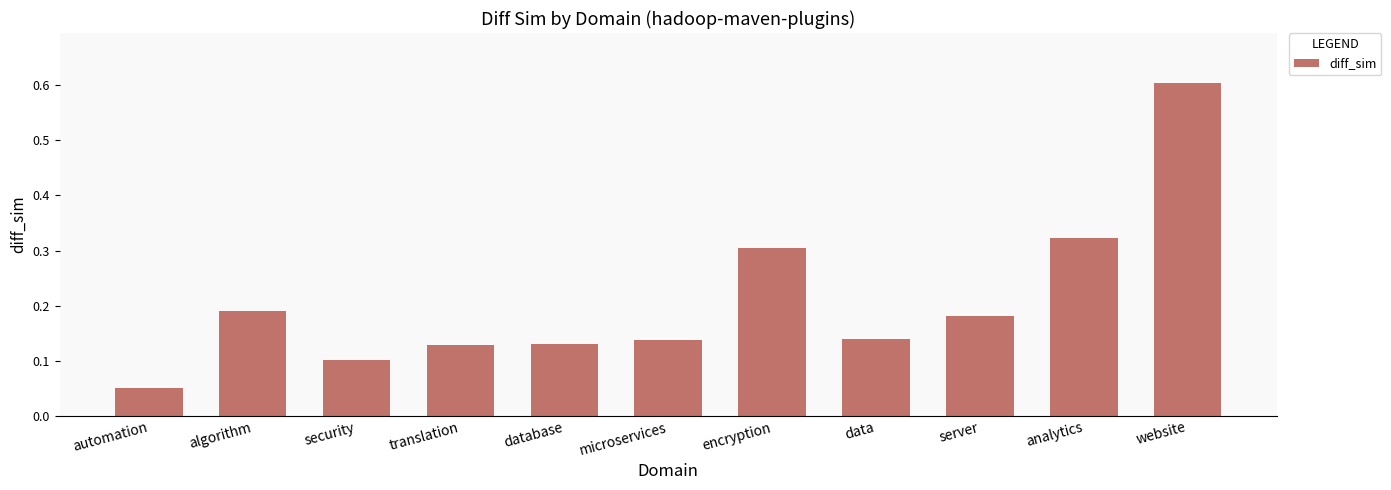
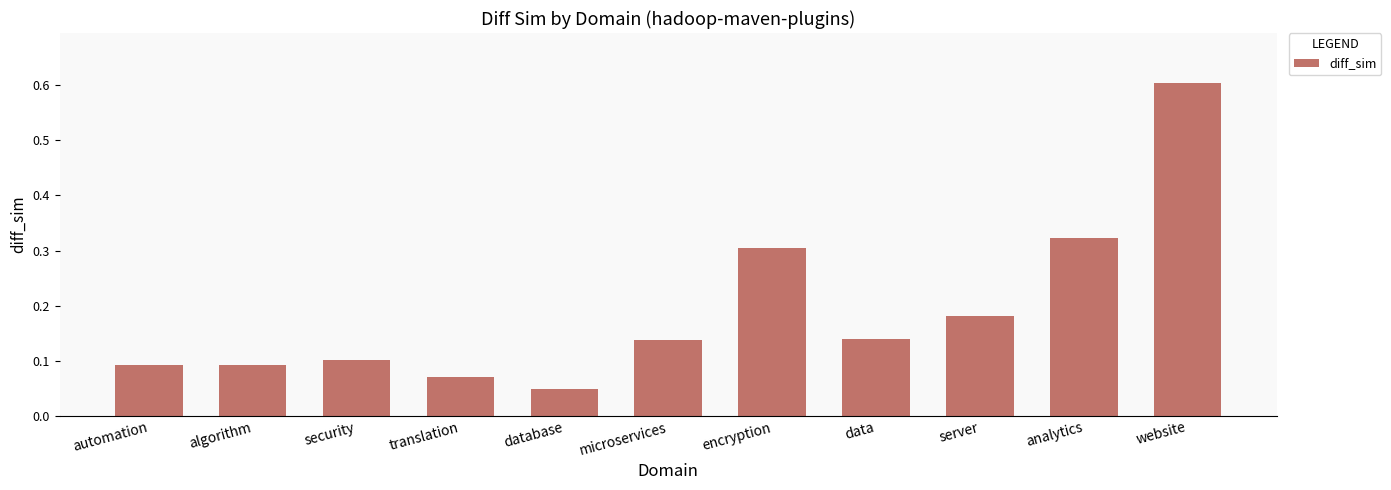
automation: 0.05 -> 0.09
algorithm: 0.19 -> 0.09
translation: 0.13 -> 0.07
database: 0.13 -> 0.05
